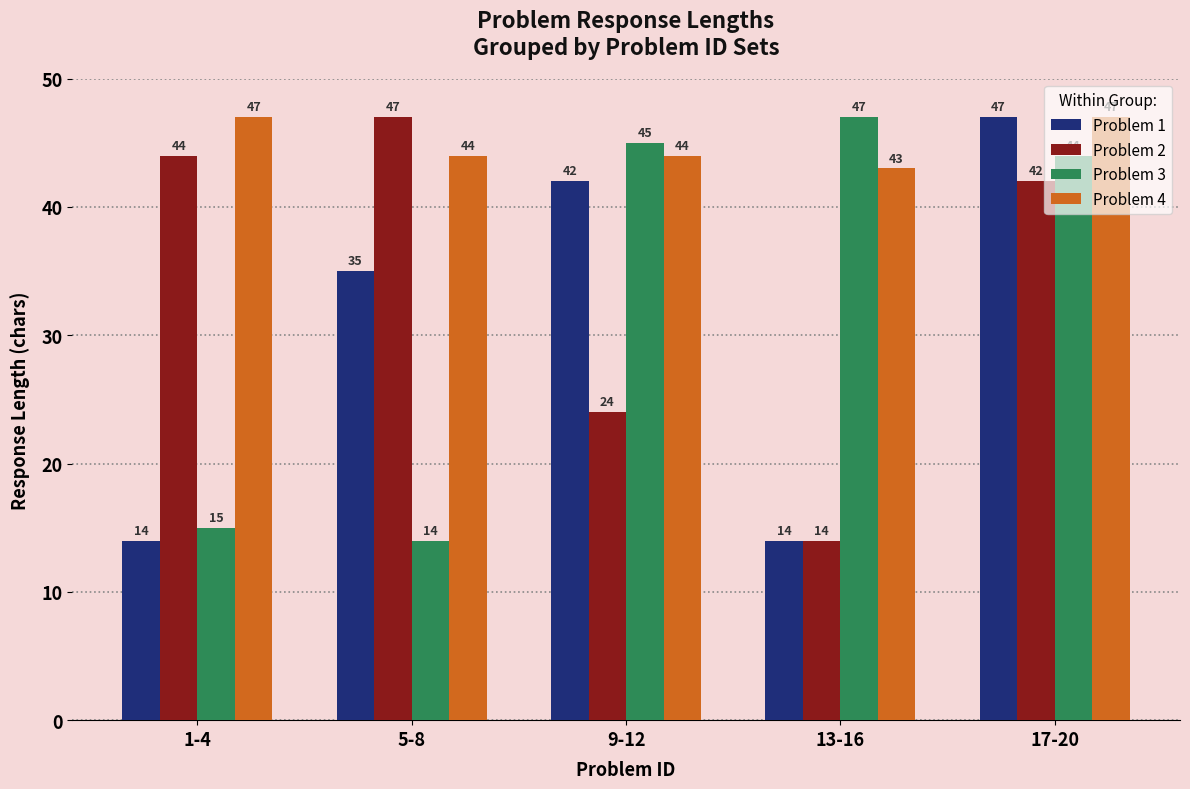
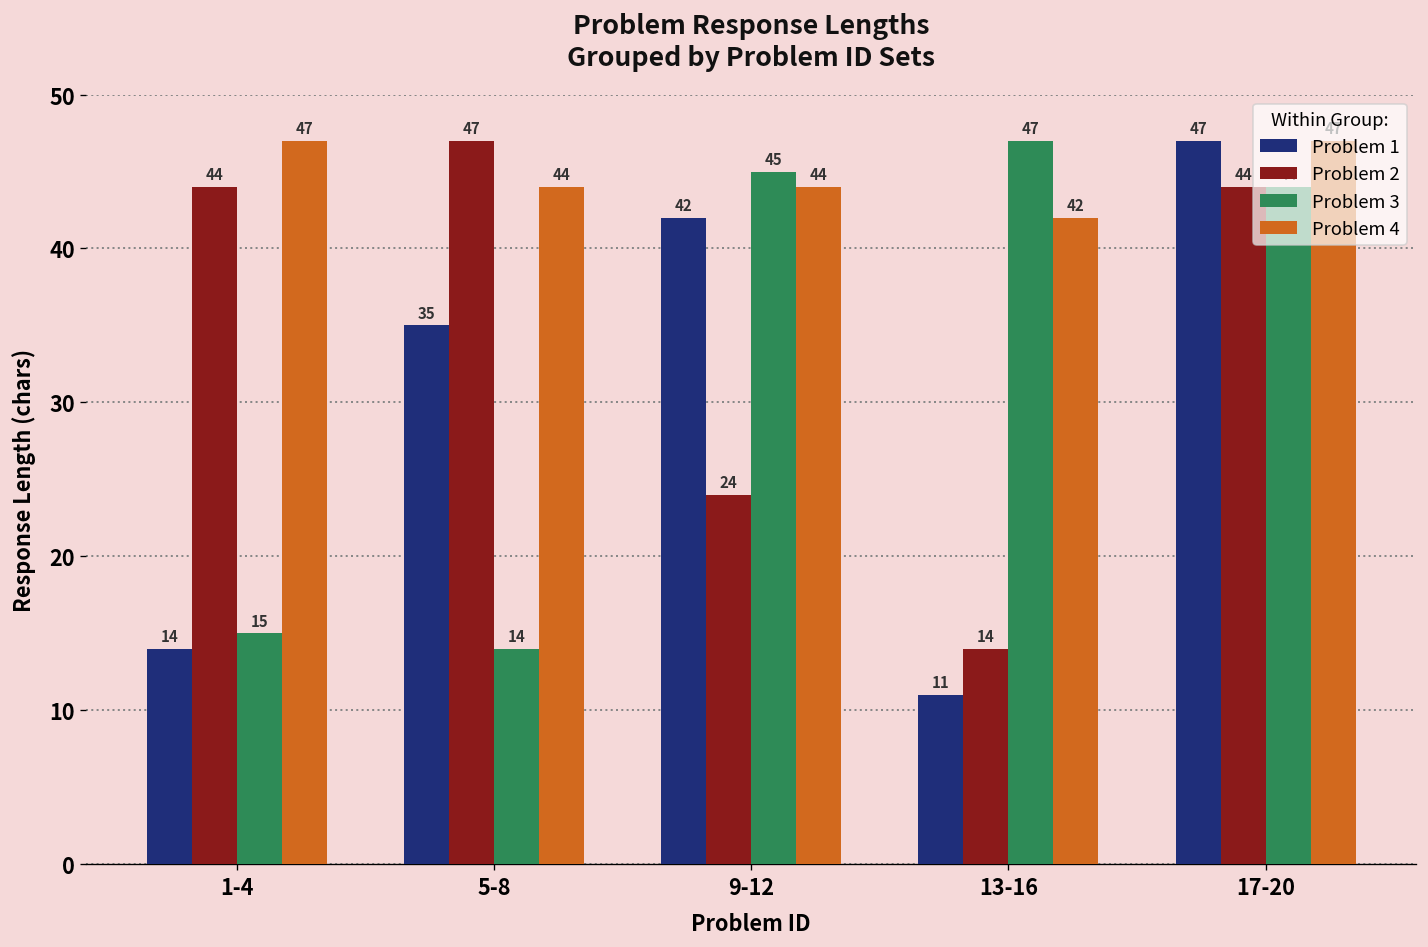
Problem 1, 13-16: 14 -> 11
Problem 4, 13-16: 43 -> 42
Problem 2, 17-20: 42 -> 44
